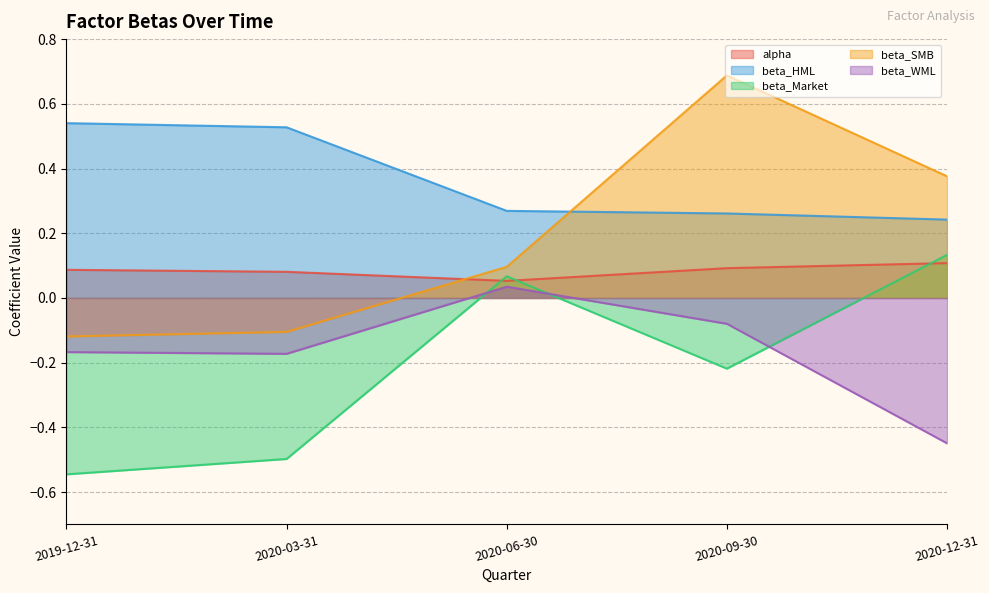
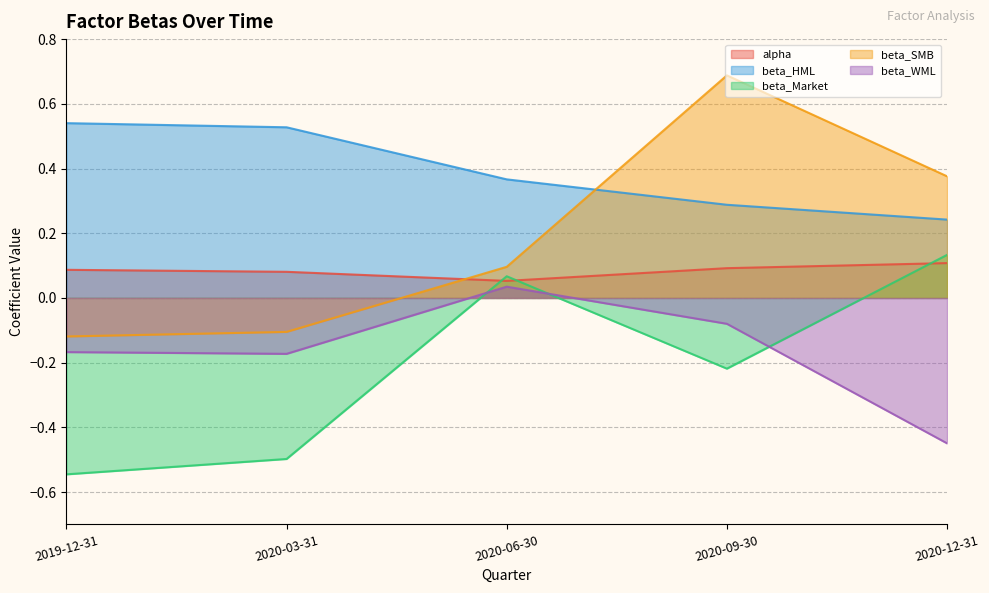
beta_HML, 2020-06-30: 0.27 -> 0.37
beta_HML, 2020-09-30: 0.26 -> 0.29
